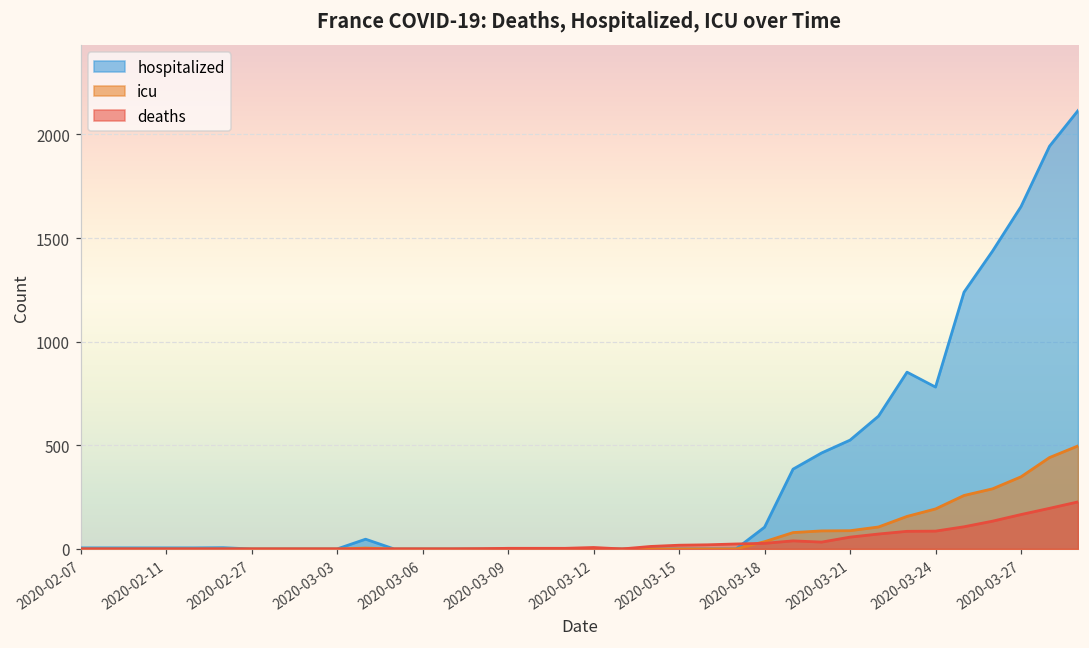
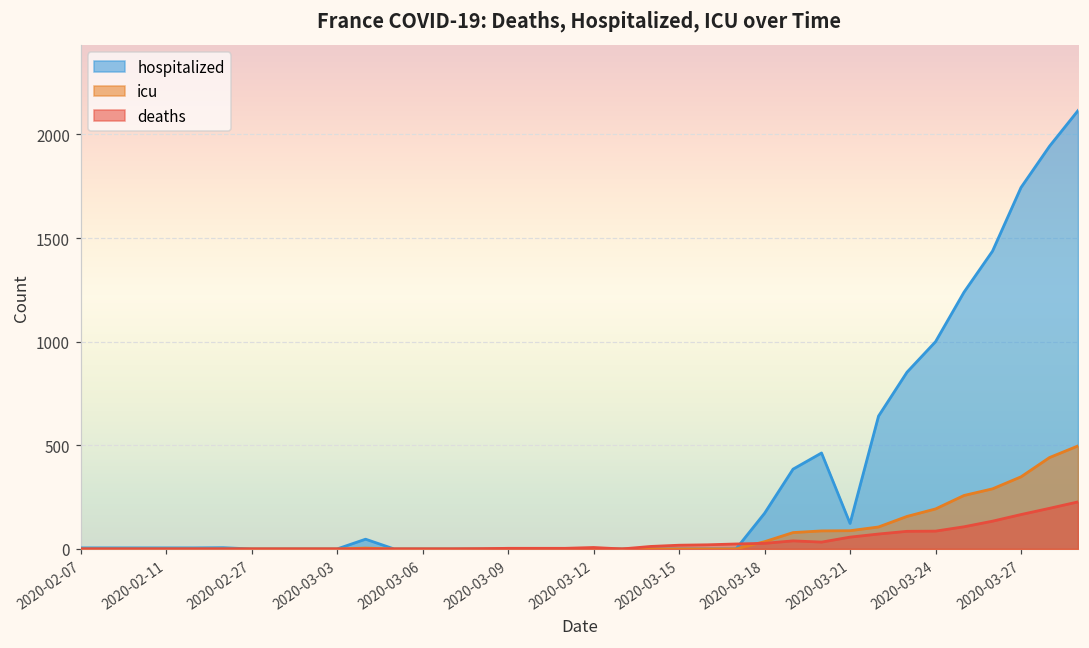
hospitalized, 2020-03-18: 110 -> 170
hospitalized, 2020-03-21: 530 -> 120
hospitalized, 2020-03-24: 780 -> 1000
hospitalized, 2020-03-27: 1650 -> 1740
